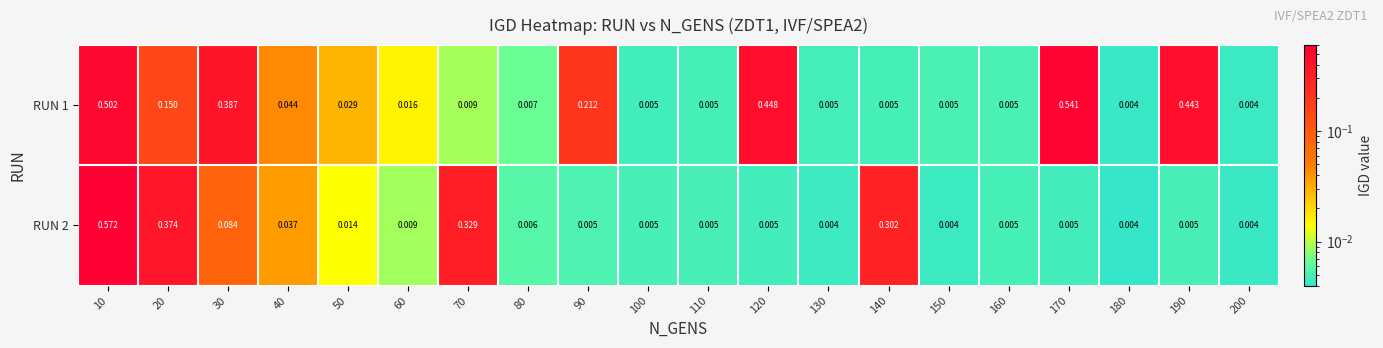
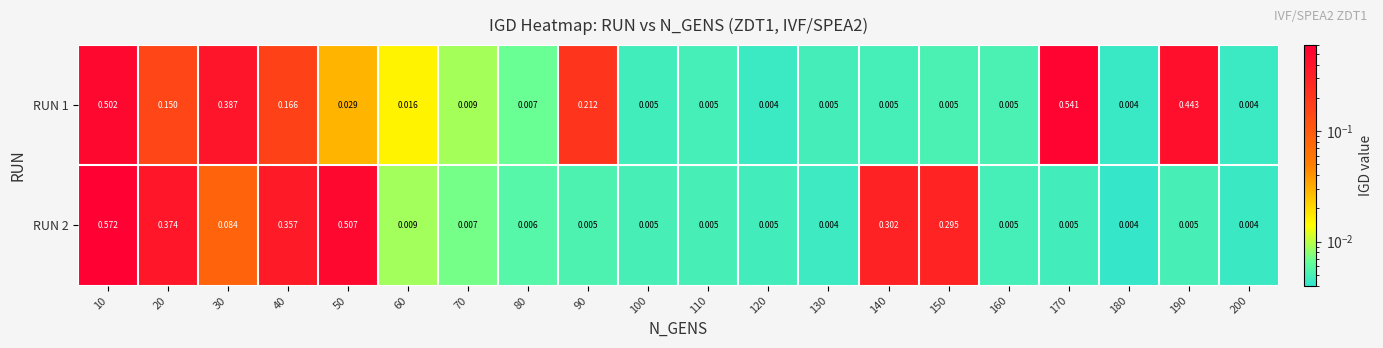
RUN 1, 40: 0.044 -> 0.166
RUN 1, 120: 0.448 -> 0.004
RUN 2, 40: 0.037 -> 0.357
RUN 2, 50: 0.014 -> 0.507
RUN 2, 70: 0.329 -> 0.007
RUN 2, 150: 0.004 -> 0.295
